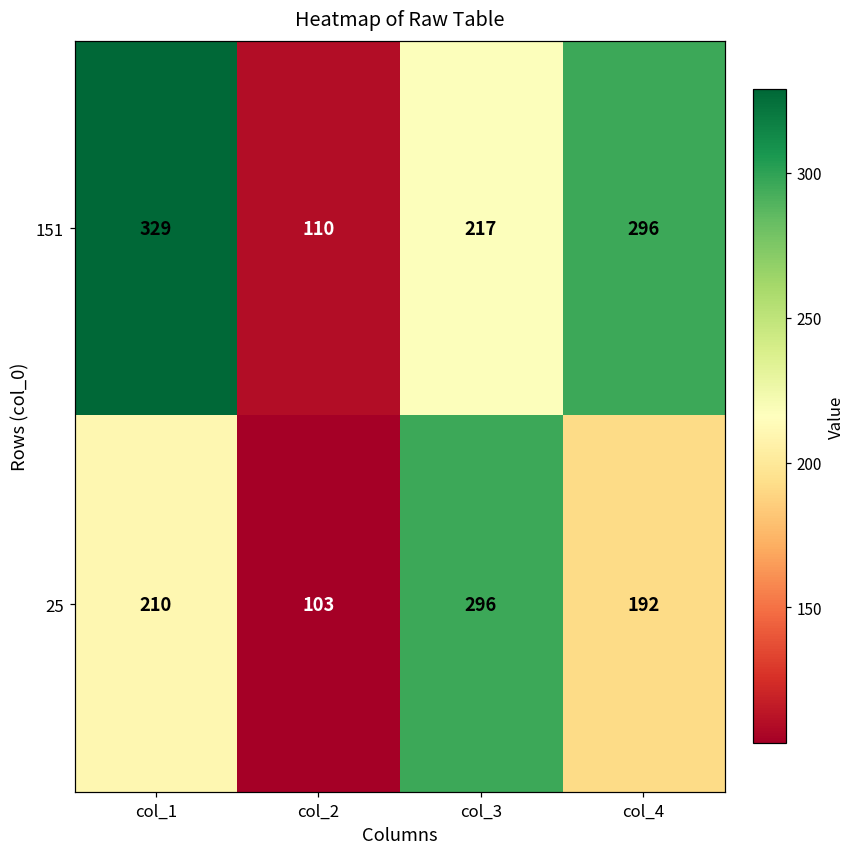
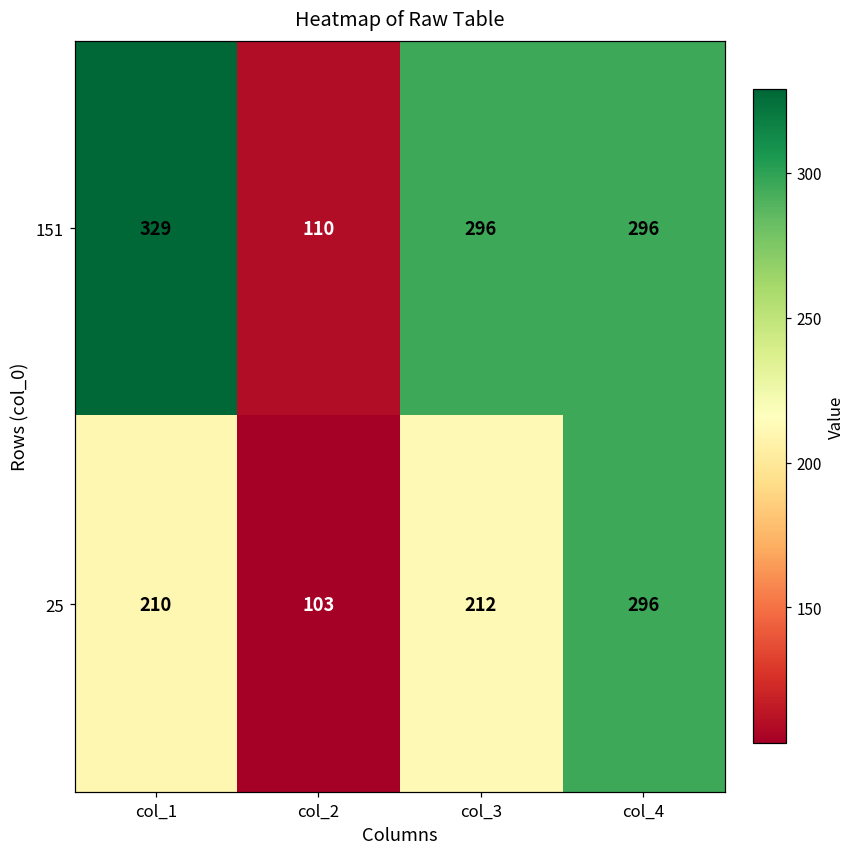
151, col_3: 217 -> 296
25, col_3: 296 -> 212
25, col_4: 192 -> 296
